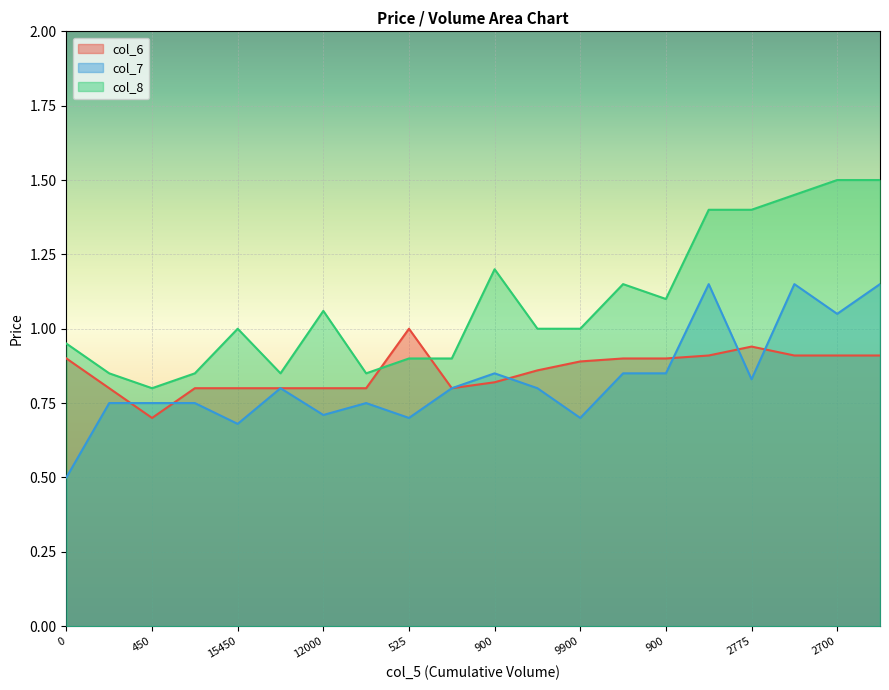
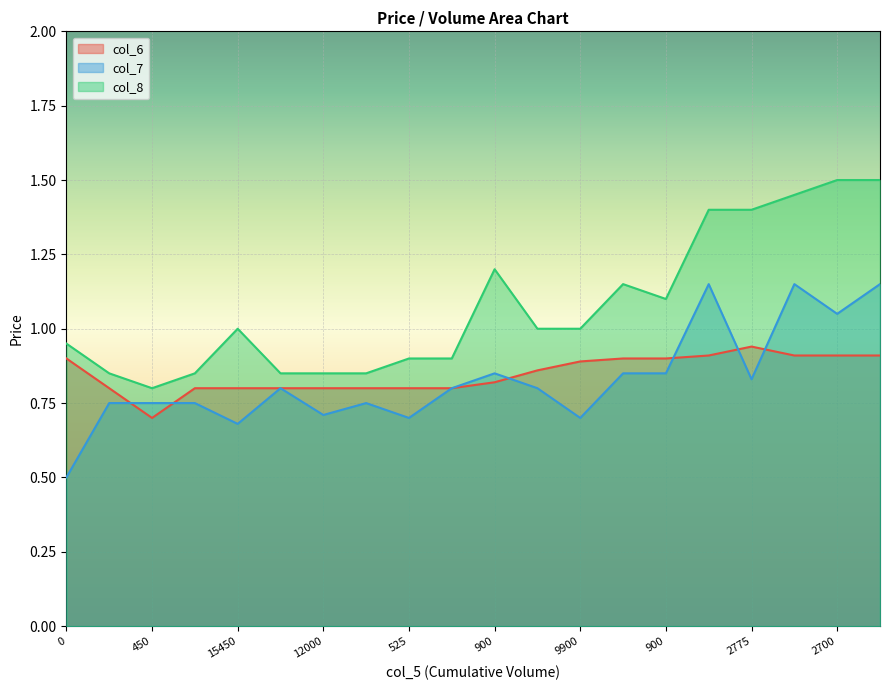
col_8, 12000: 1.06 -> 0.85
col_6, 525: 1.0 -> 0.8
